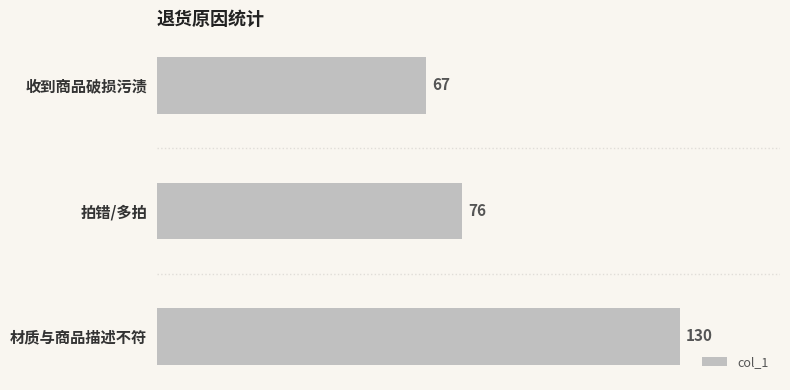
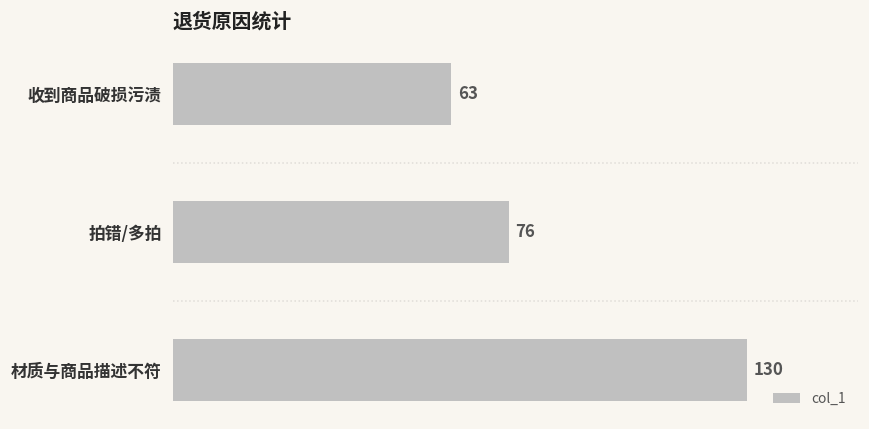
收到商品破损污渍: 67 -> 63
